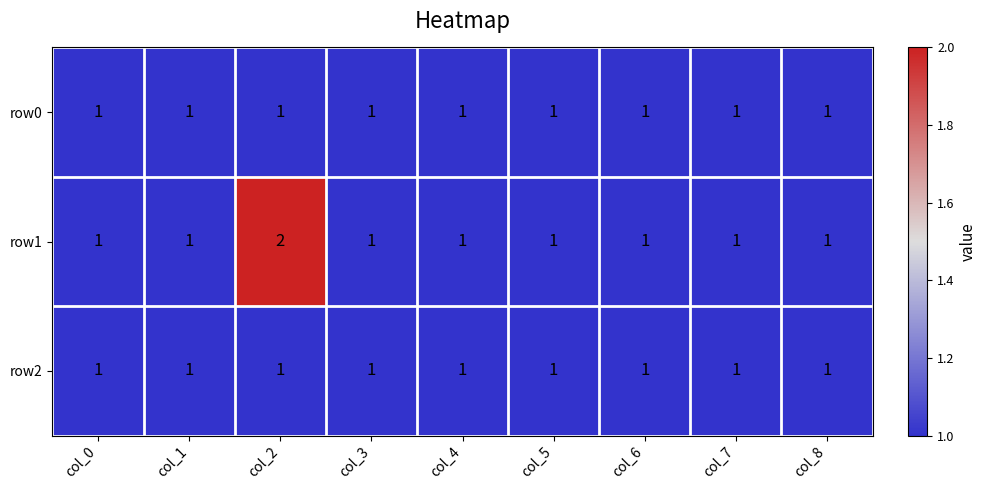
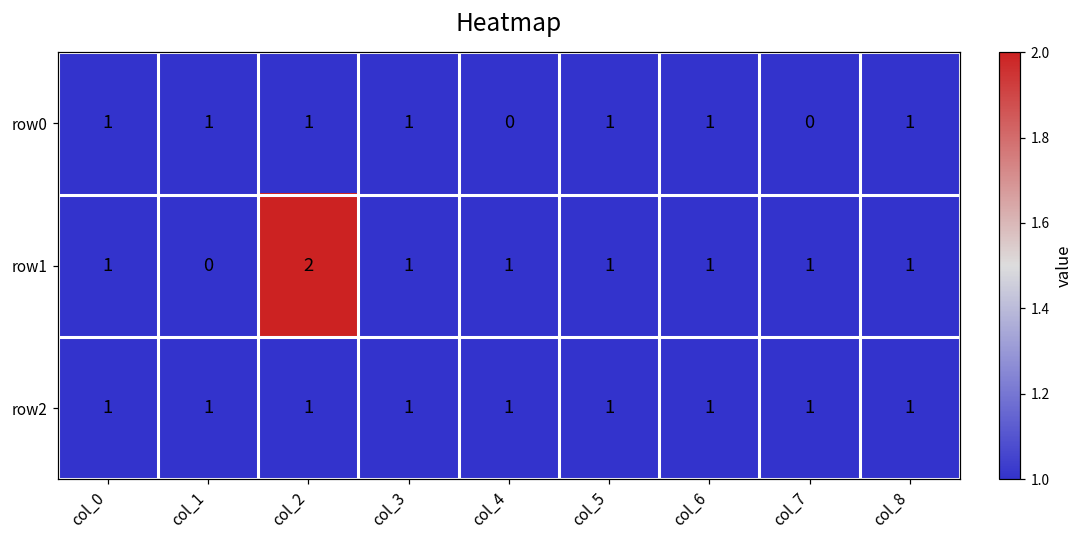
row0, col_4: 1 -> 0
row0, col_7: 1 -> 0
row1, col_1: 1 -> 0
